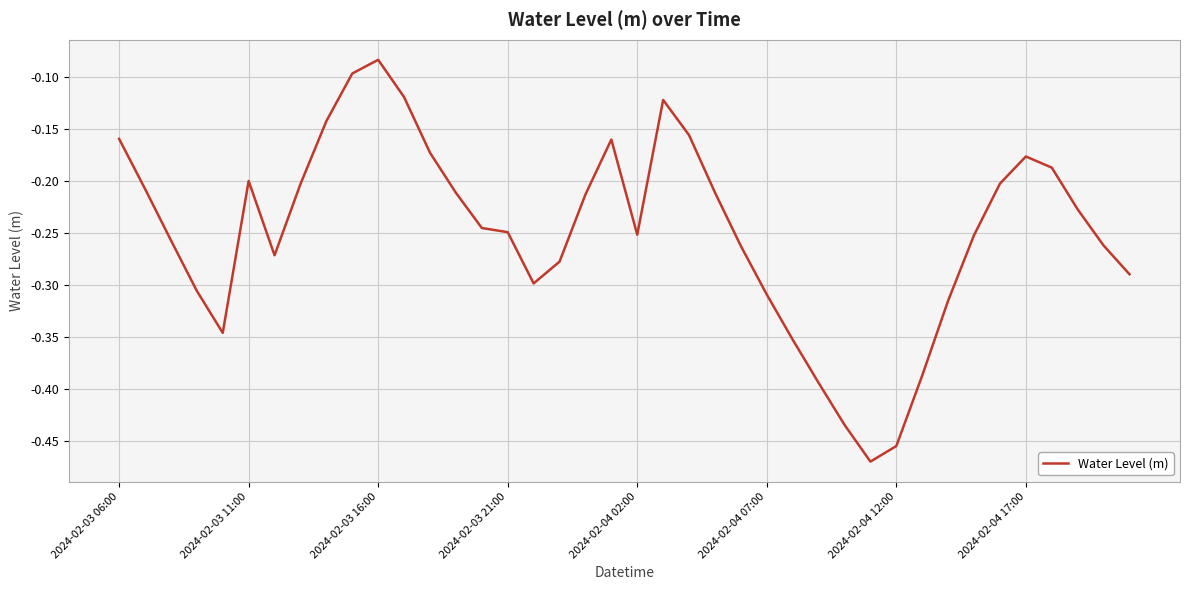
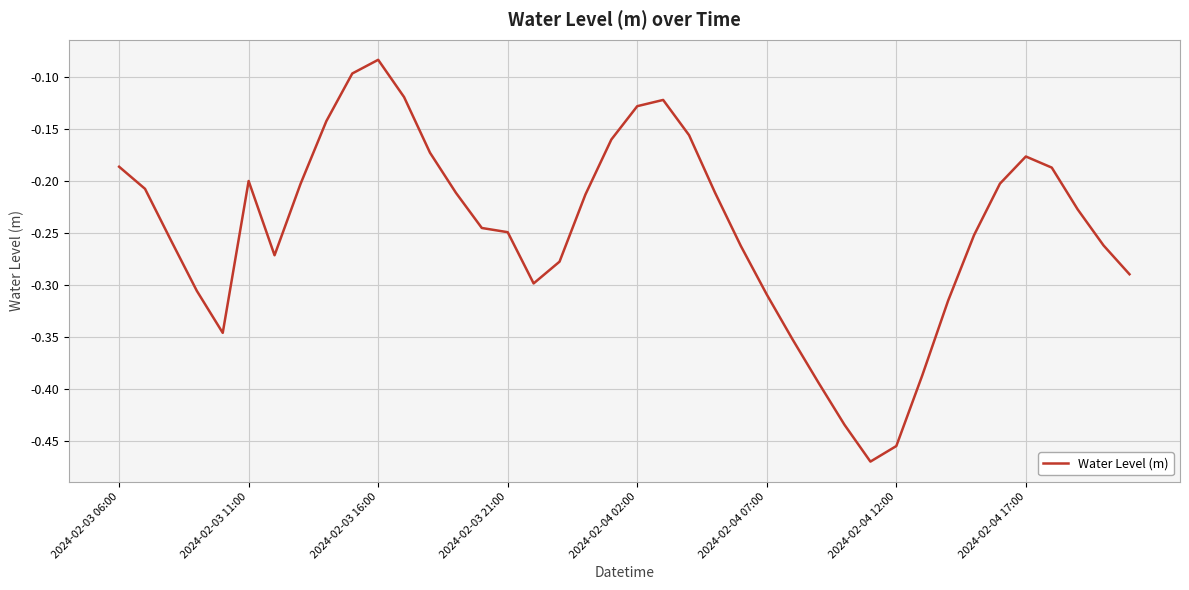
2024-02-03 06:00: -0.159 -> -0.186
2024-02-04 02:00: -0.251 -> -0.128
